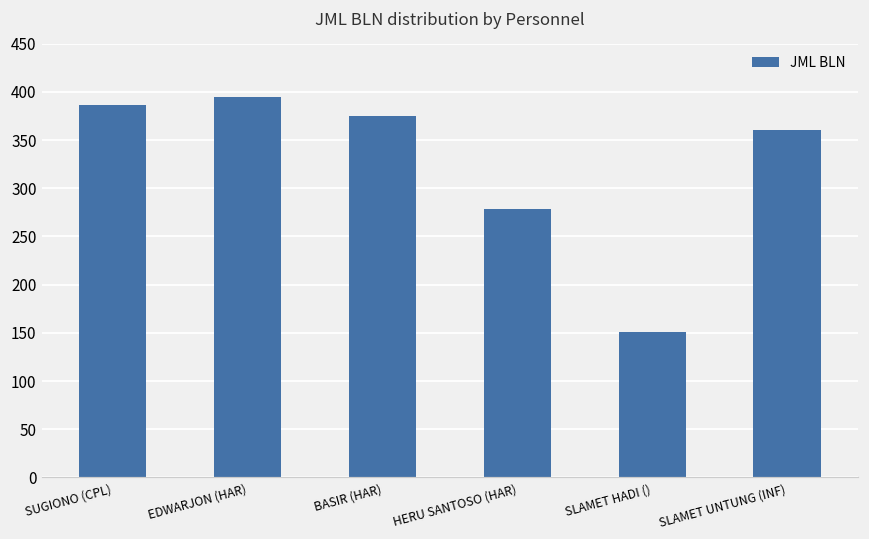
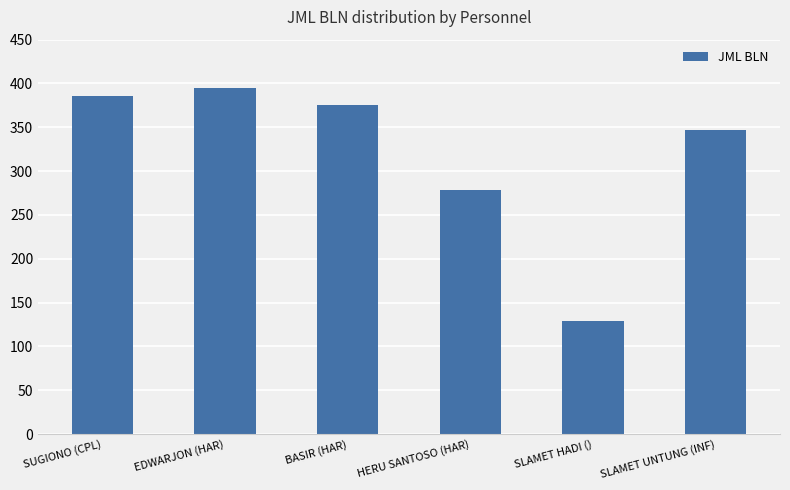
SLAMET HADI (): 150 -> 130
SLAMET UNTUNG (INF): 360 -> 350
